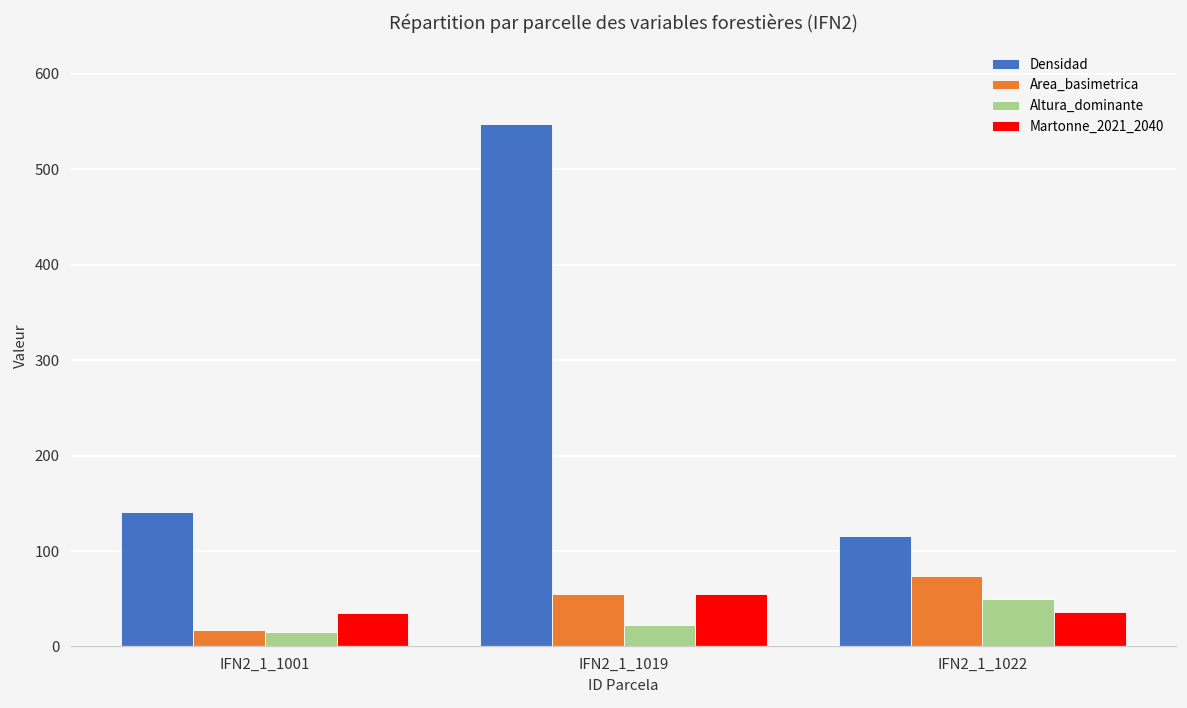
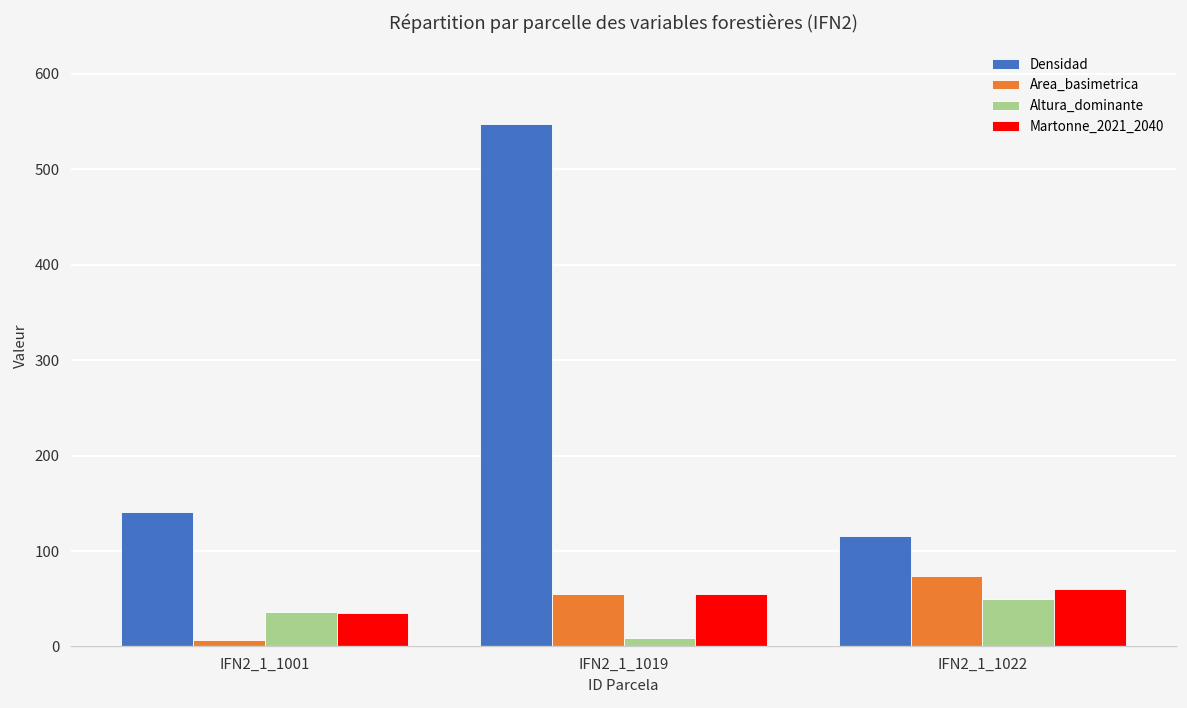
Area_basimetrica, IFN2_1_1001: 20 -> 10
Altura_dominante, IFN2_1_1001: 20 -> 40
Altura_dominante, IFN2_1_1019: 20 -> 10
Martonne_2021_2040, IFN2_1_1022: 40 -> 60
